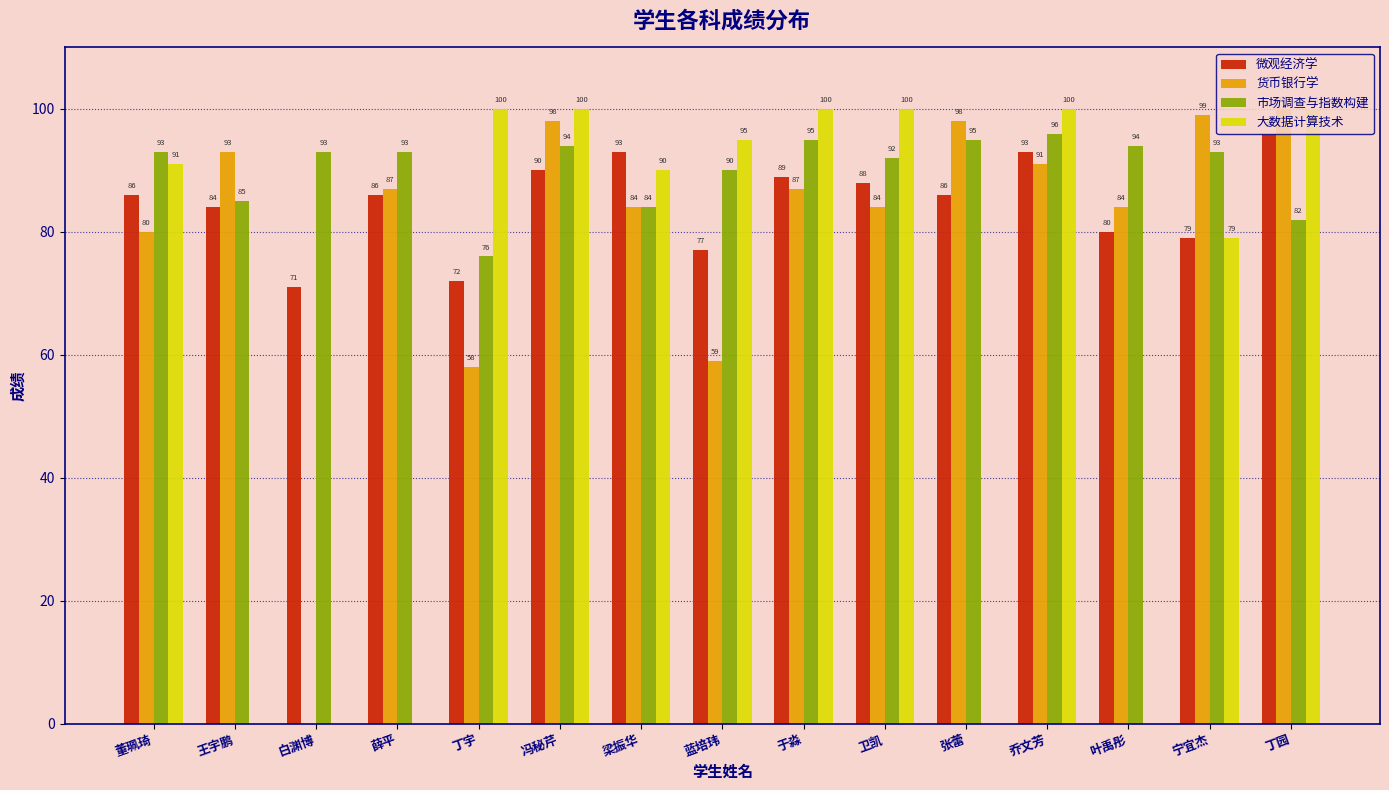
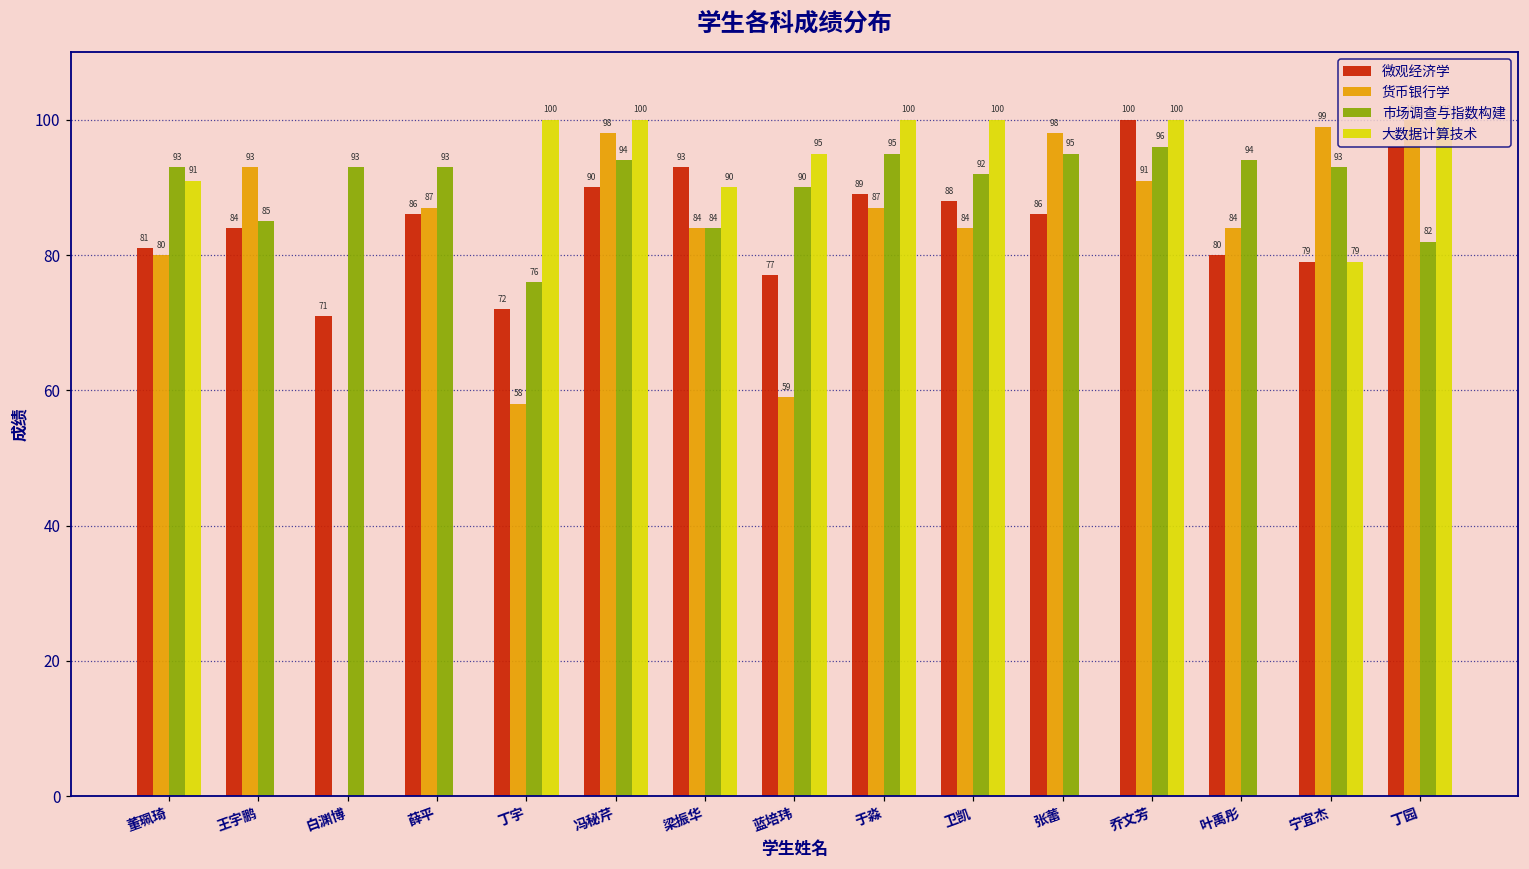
微观经济学, 董珮琦: 86 -> 81
微观经济学, 乔文芳: 93 -> 100
